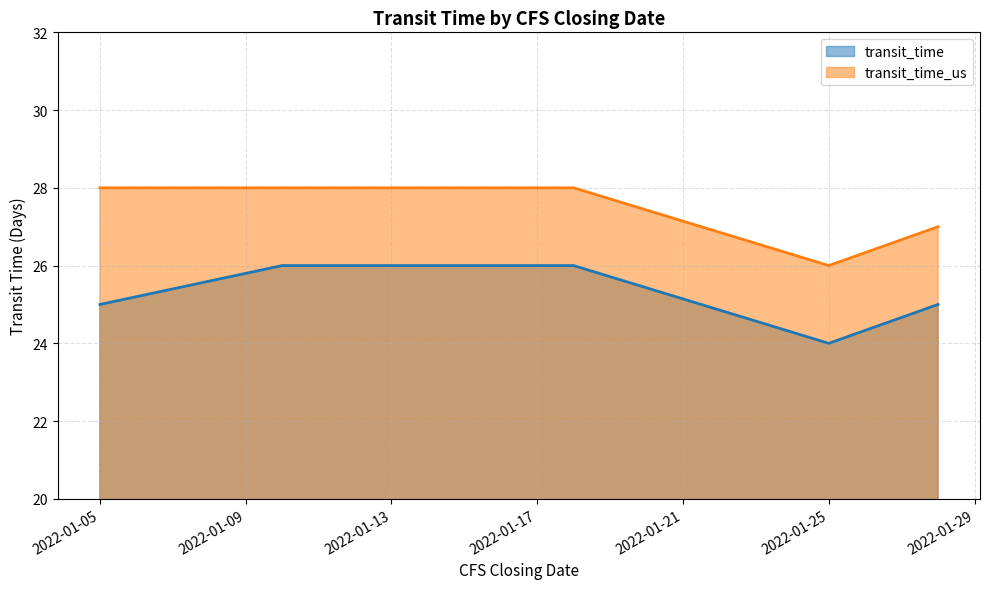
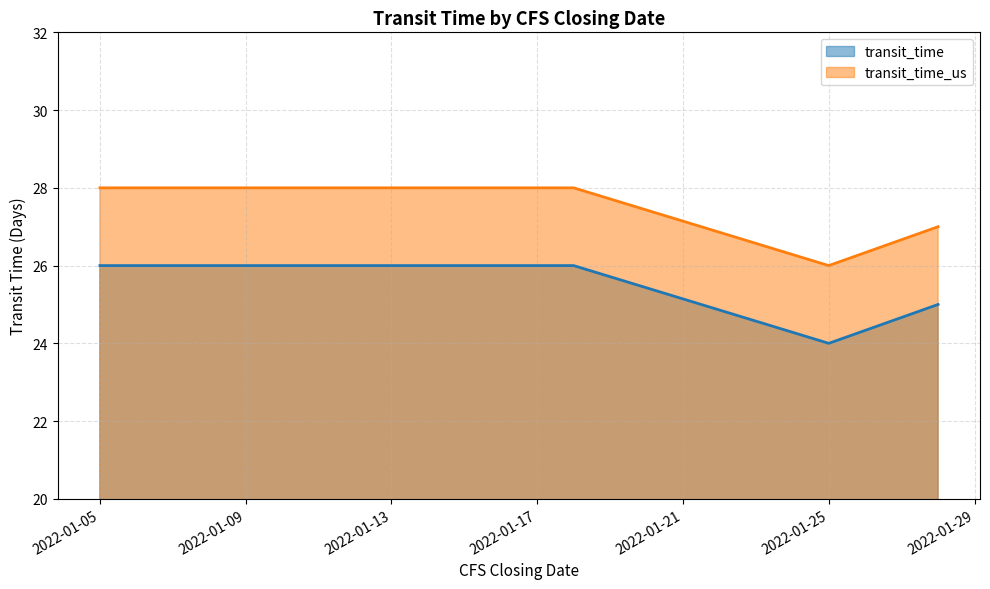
transit_time, 2022-01-05: 25 -> 26
